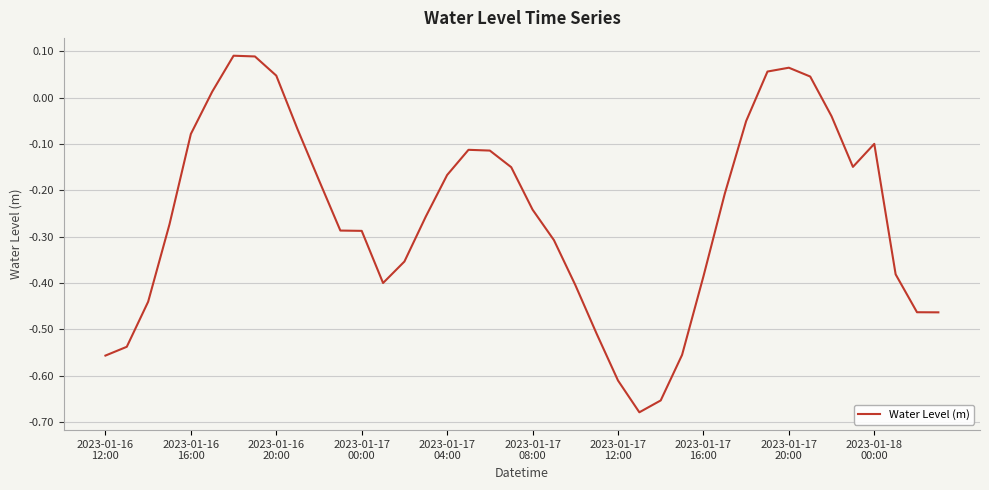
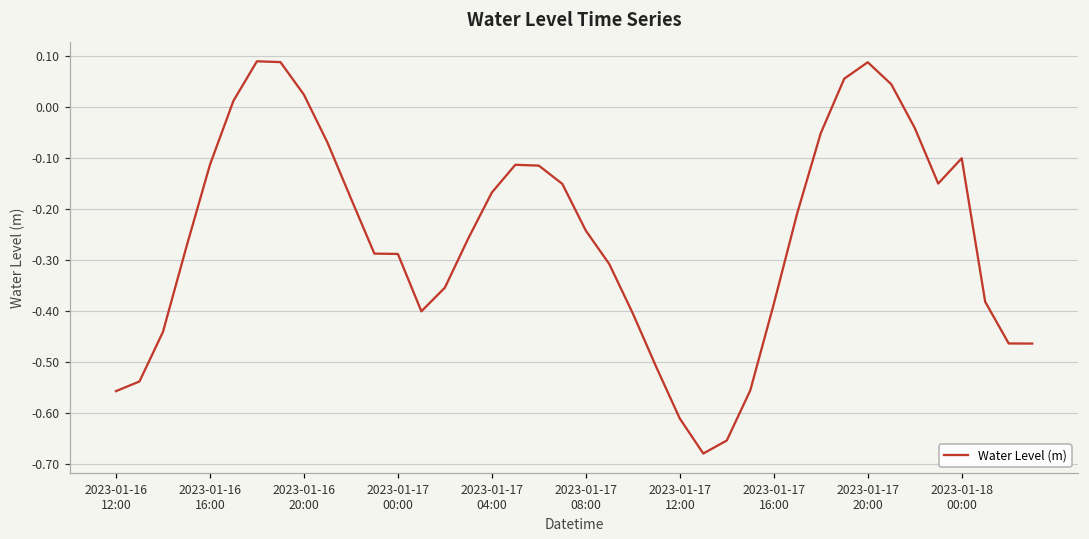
2023-01-16 16:00: -0.08 -> -0.11
2023-01-16 20:00: 0.05 -> 0.03
2023-01-17 20:00: 0.06 -> 0.09
